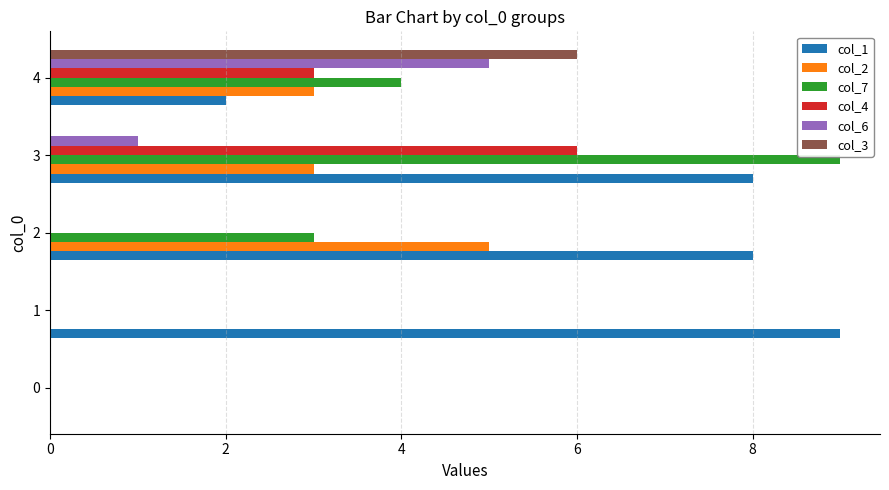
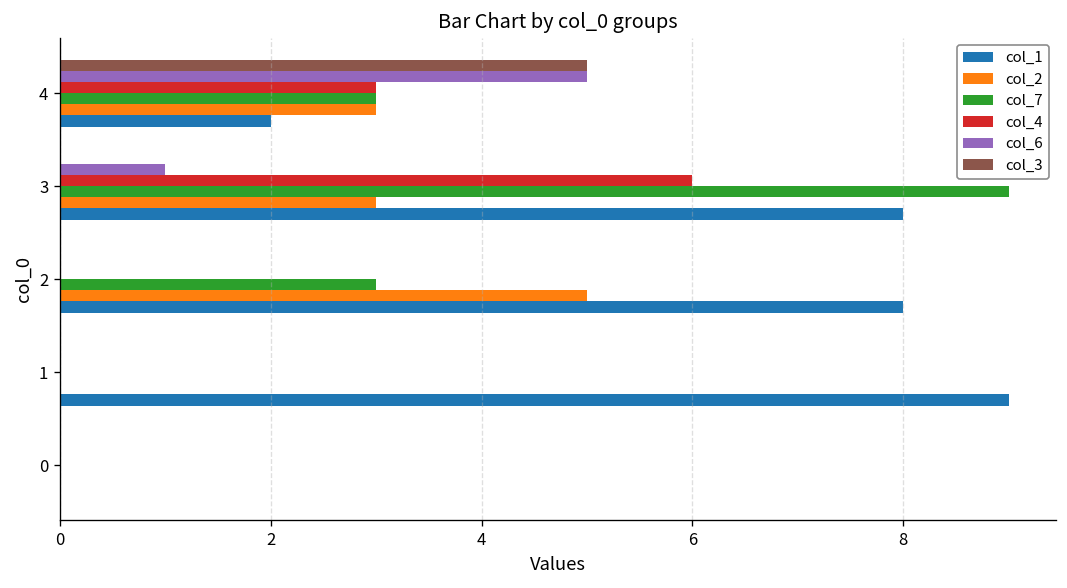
col_3, 4: 6 -> 5
col_7, 4: 4 -> 3
